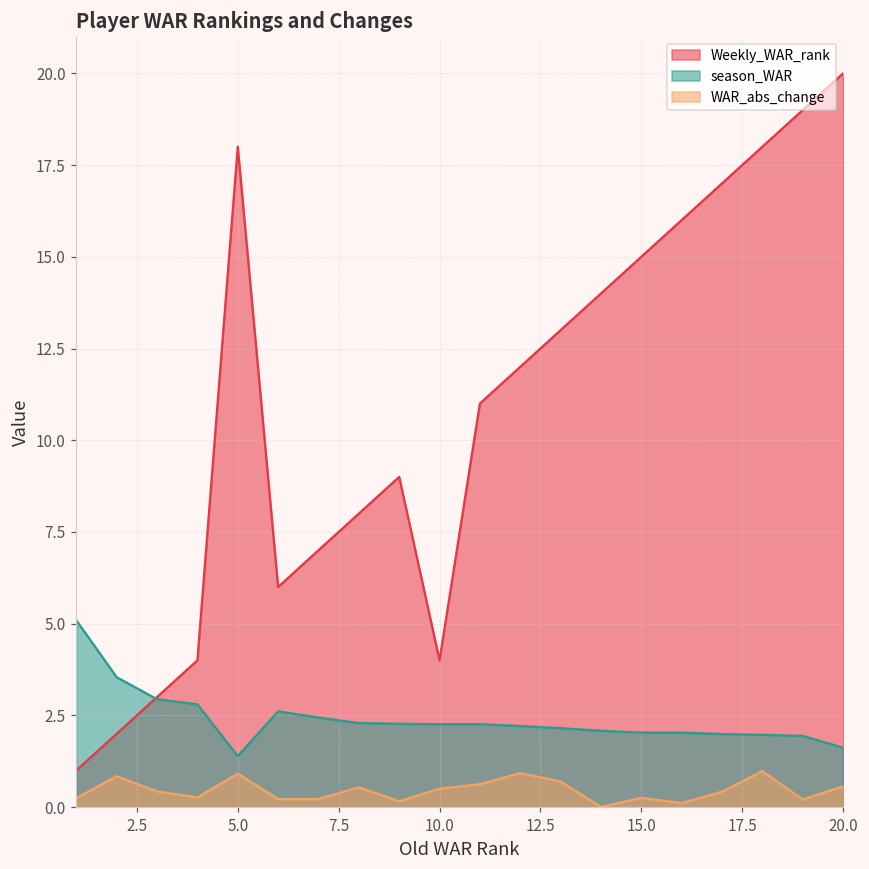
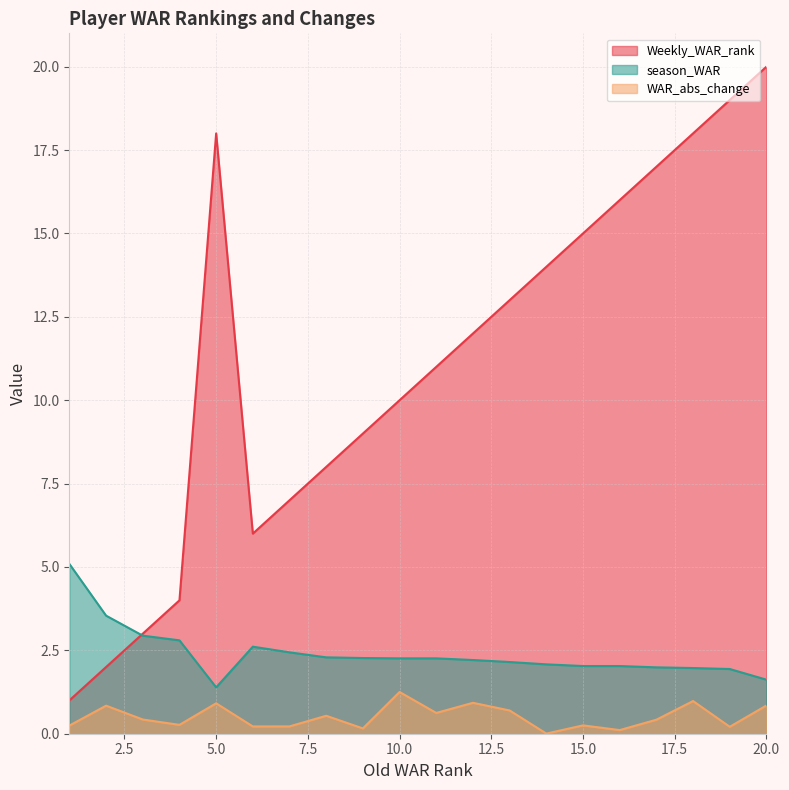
Weekly_WAR_rank, 10.0: 4 -> 10
WAR_abs_change, 10.0: 0.5 -> 1.3
WAR_abs_change, 20.0: 0.6 -> 0.8
